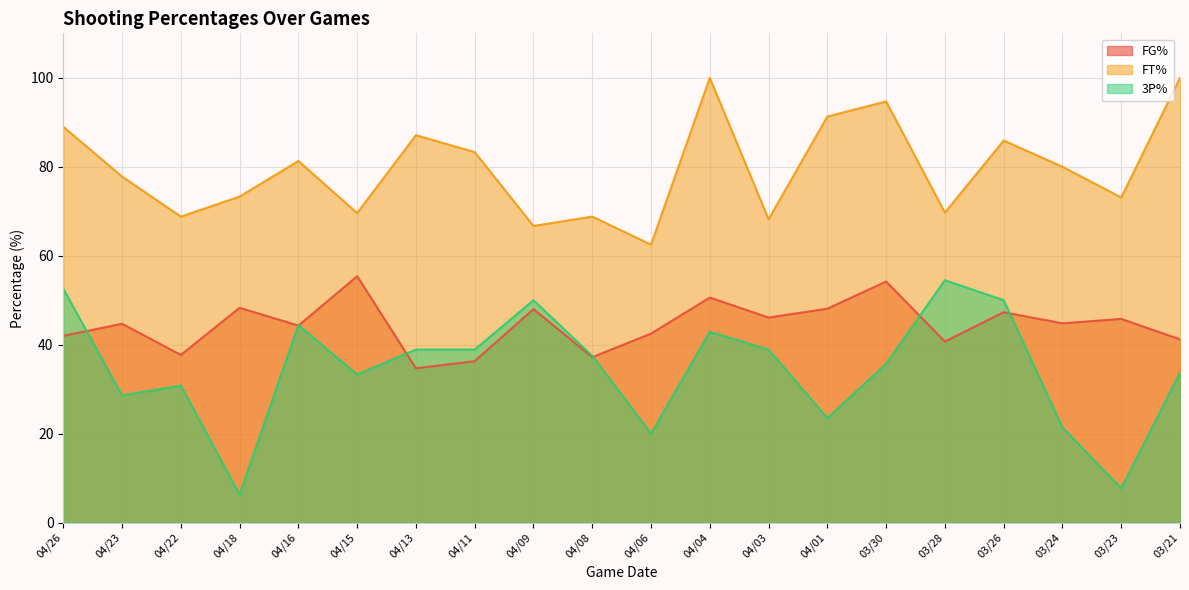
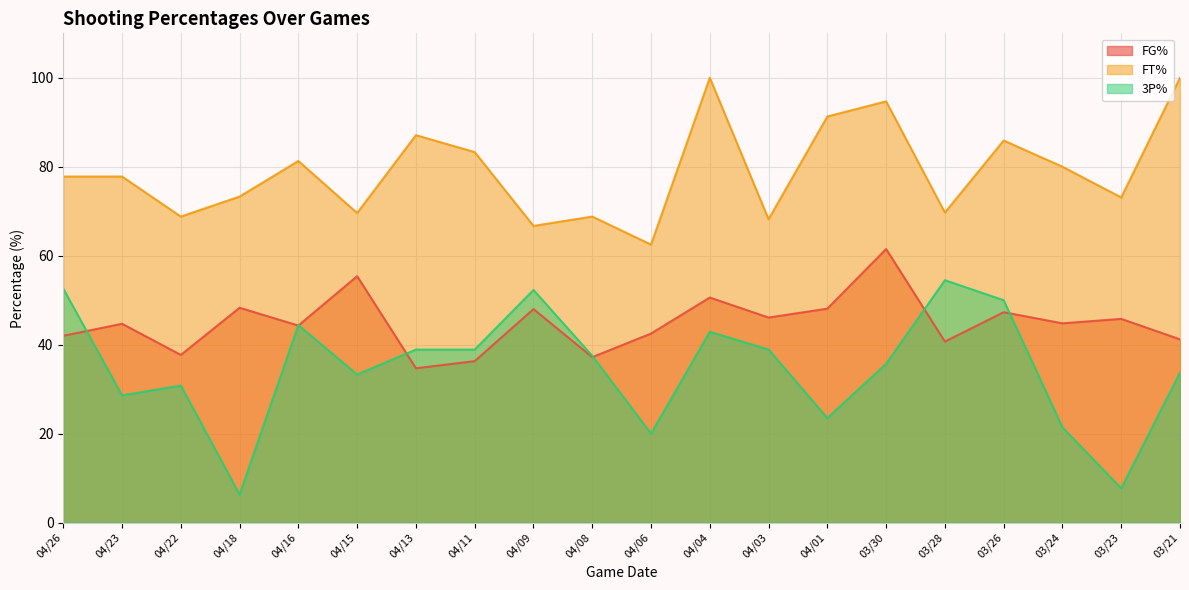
FT%, 04/26: 89 -> 78
3P%, 04/09: 50 -> 52
FG%, 03/30: 54 -> 62
